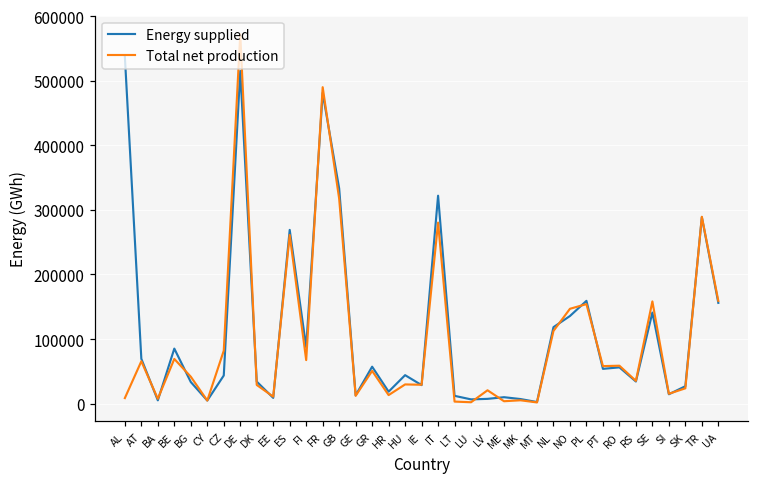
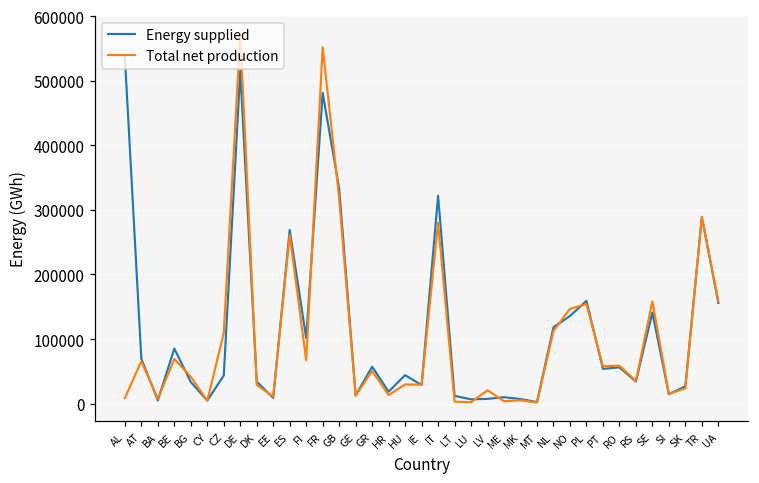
Total net production, CZ: 80000 -> 110000
Energy supplied, FI: 90000 -> 100000
Total net production, FR: 490000 -> 550000
